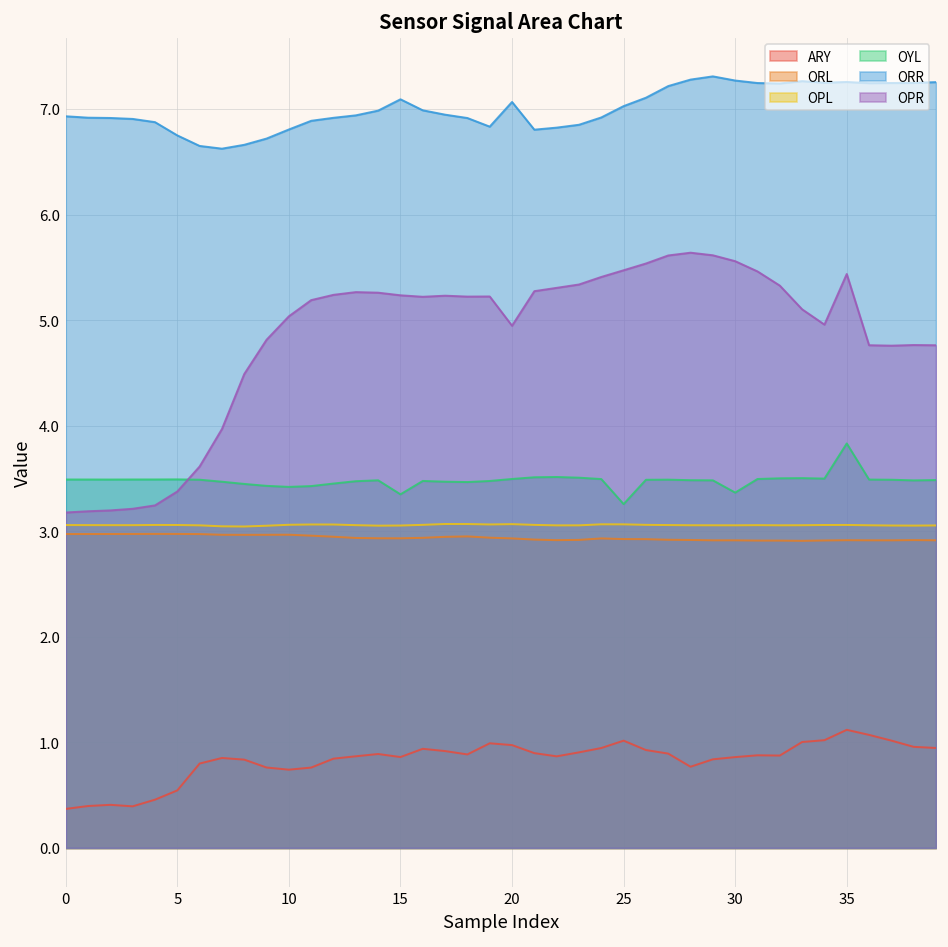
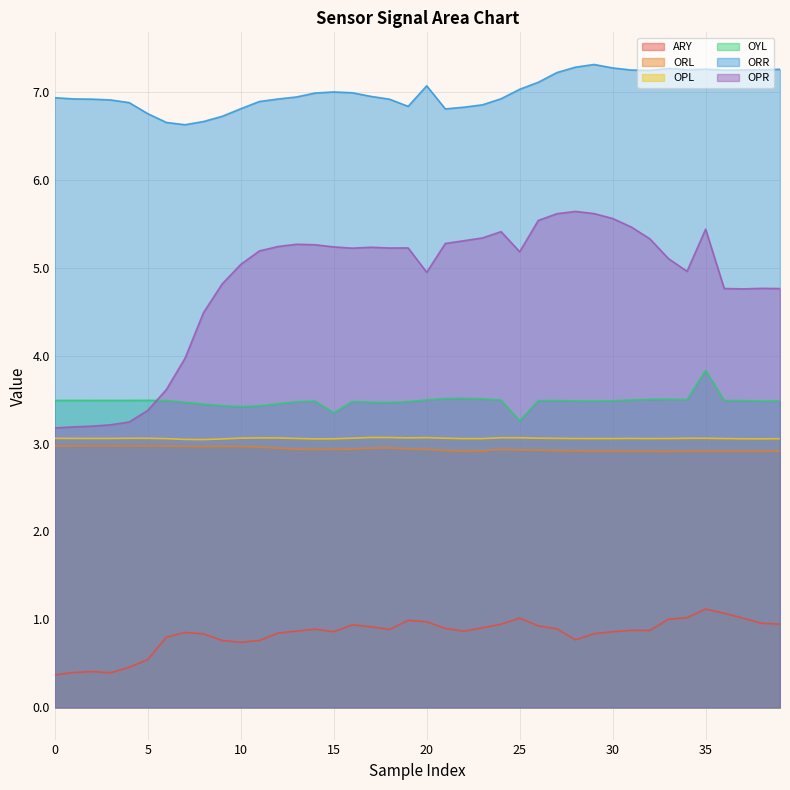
ORR, 15: 7.1 -> 7.0
OPR, 25: 5.5 -> 5.2
OYL, 30: 3.4 -> 3.5
